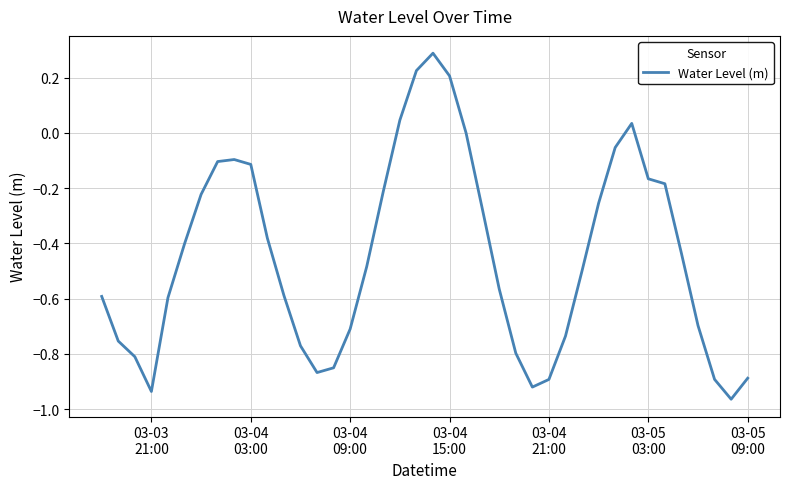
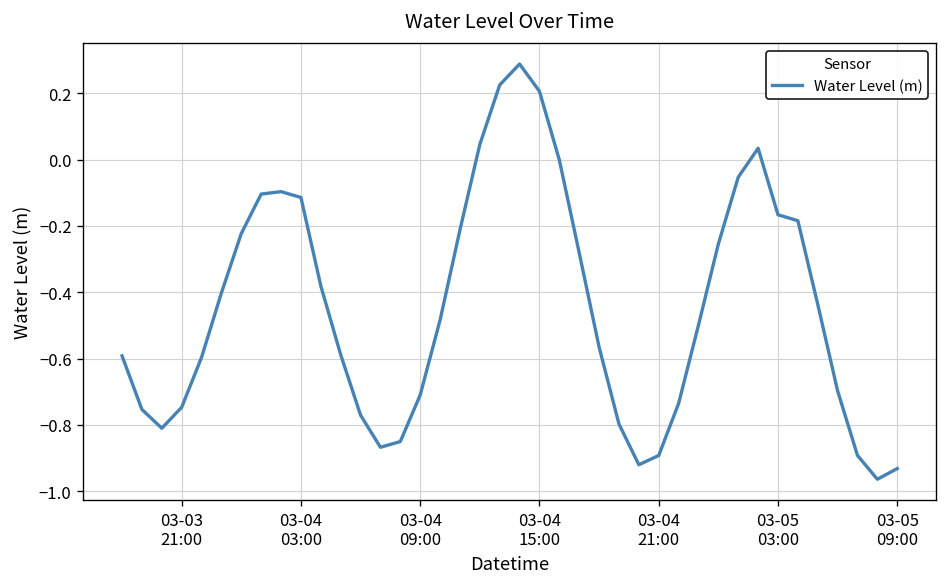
03-03 21:00: -0.94 -> -0.75
03-05 09:00: -0.89 -> -0.93
